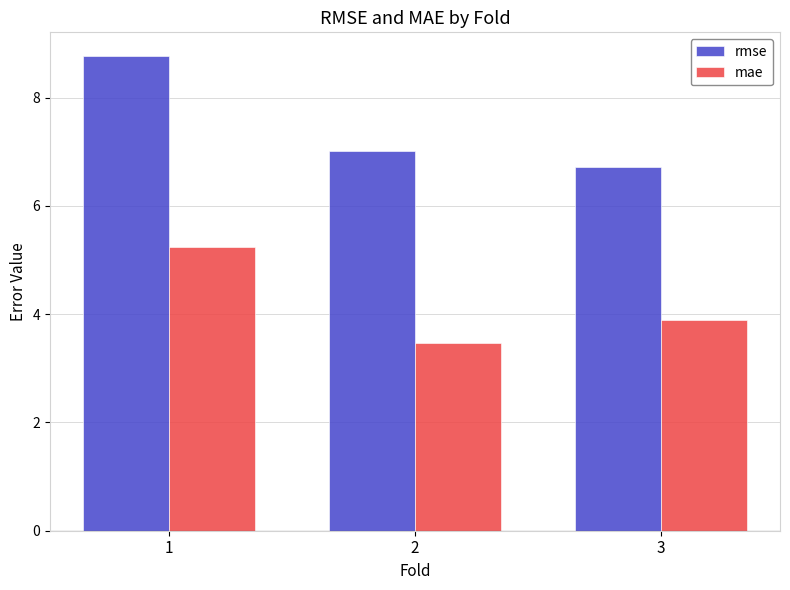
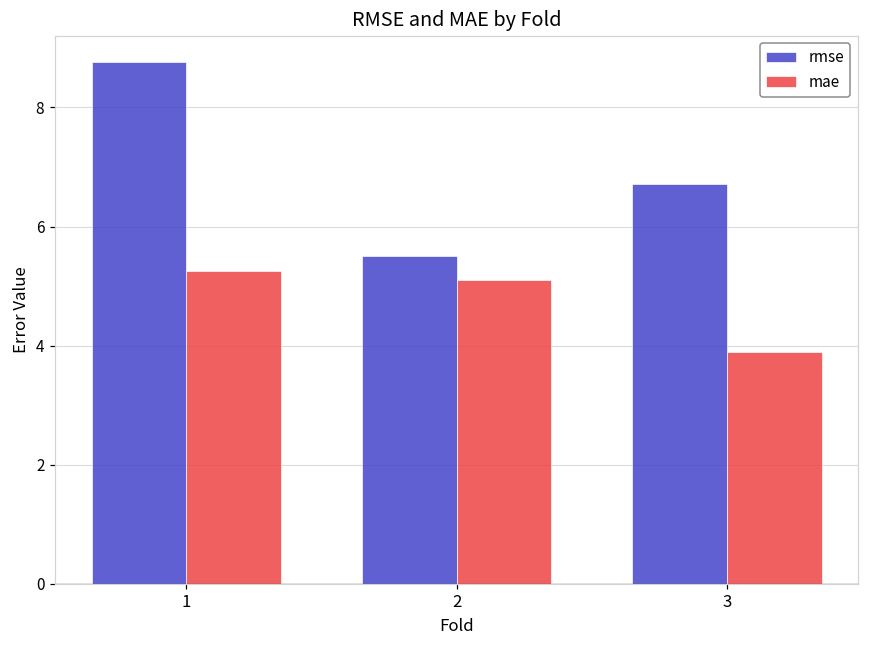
rmse, 2: 7.0 -> 5.5
mae, 2: 3.5 -> 5.1
